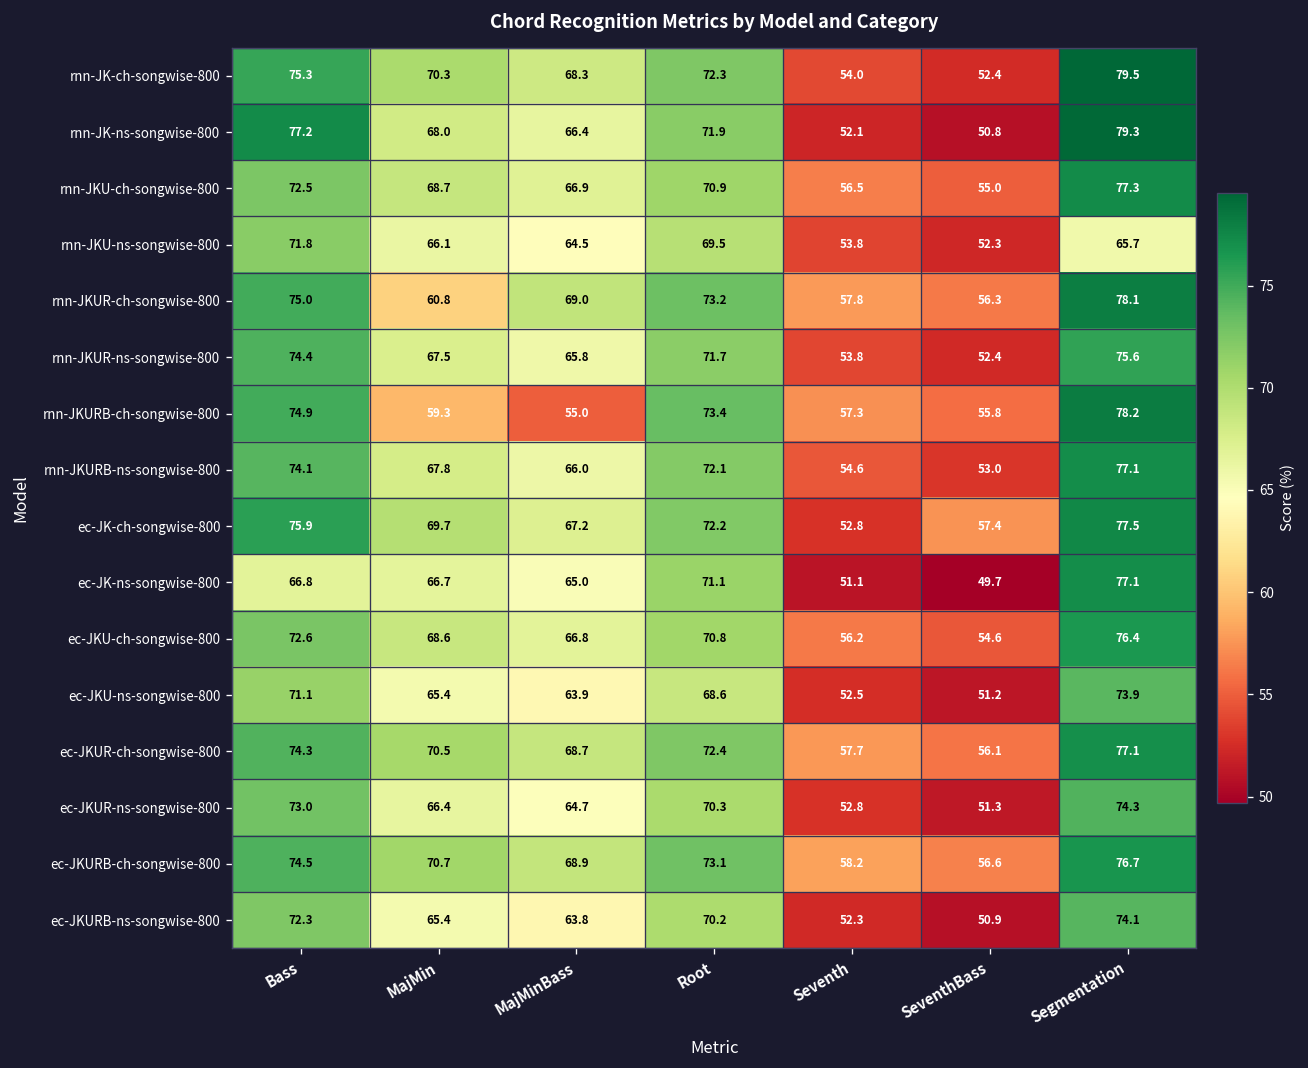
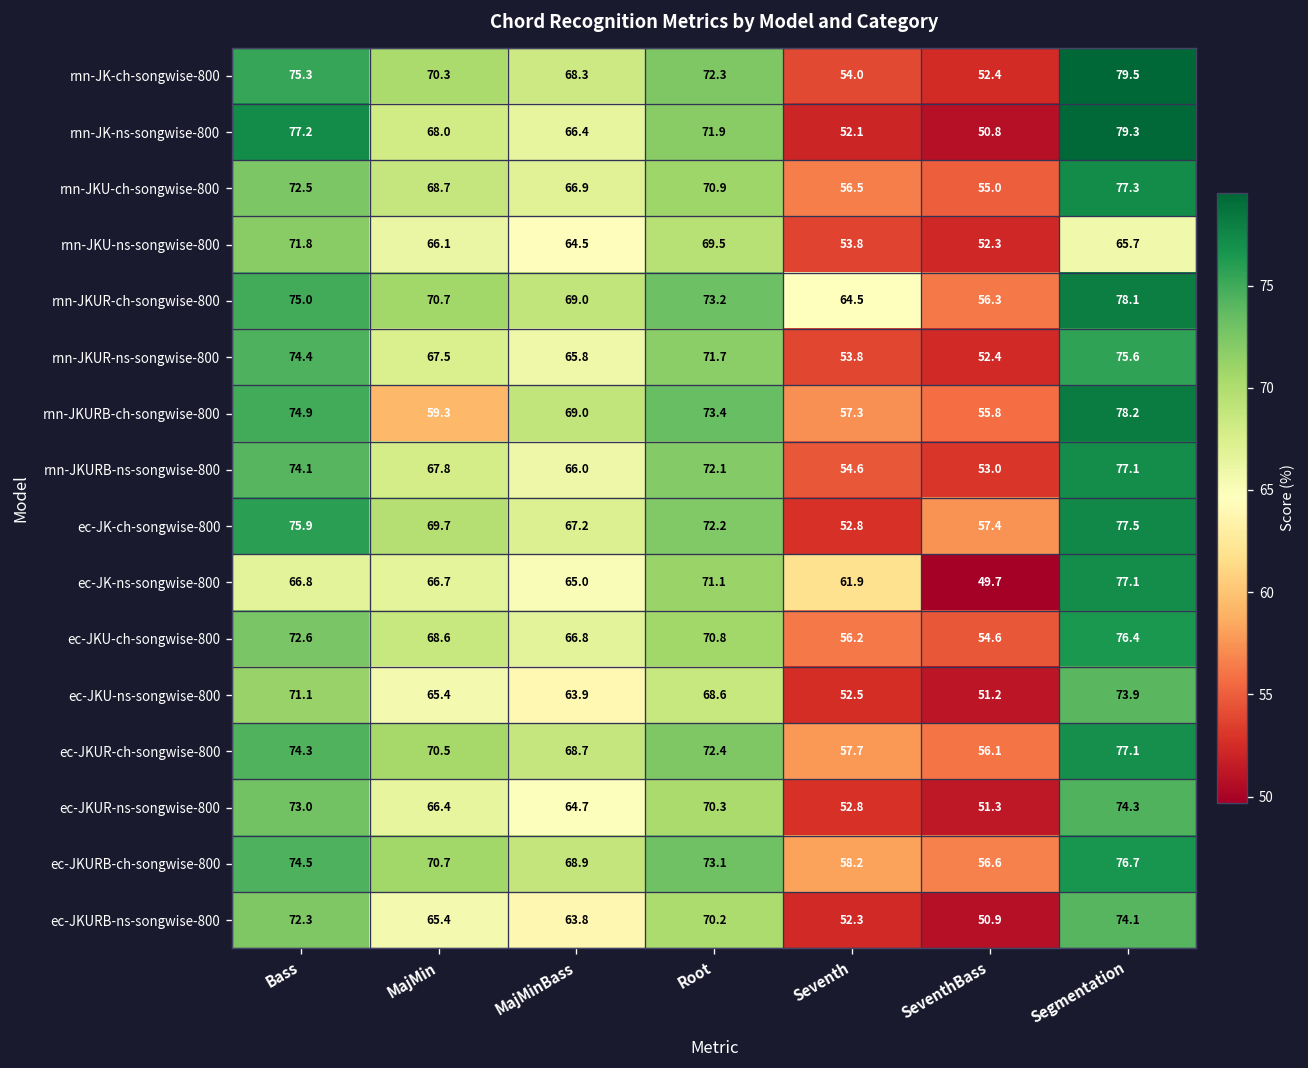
rnn-JKUR-ch-songwise-800, MajMin: 60.8 -> 70.7
rnn-JKUR-ch-songwise-800, Seventh: 57.8 -> 64.5
rnn-JKURB-ch-songwise-800, MajMinBass: 55.0 -> 69.0
ec-JK-ns-songwise-800, Seventh: 51.1 -> 61.9
